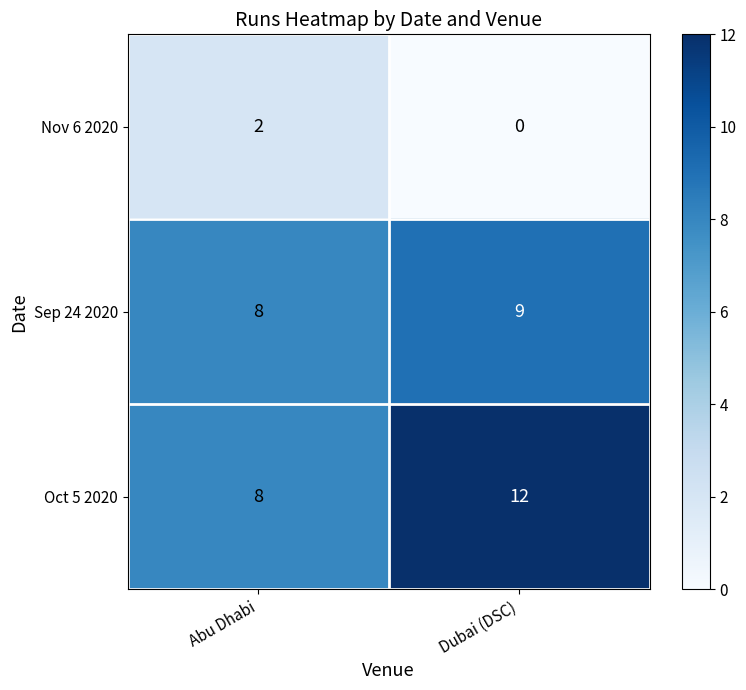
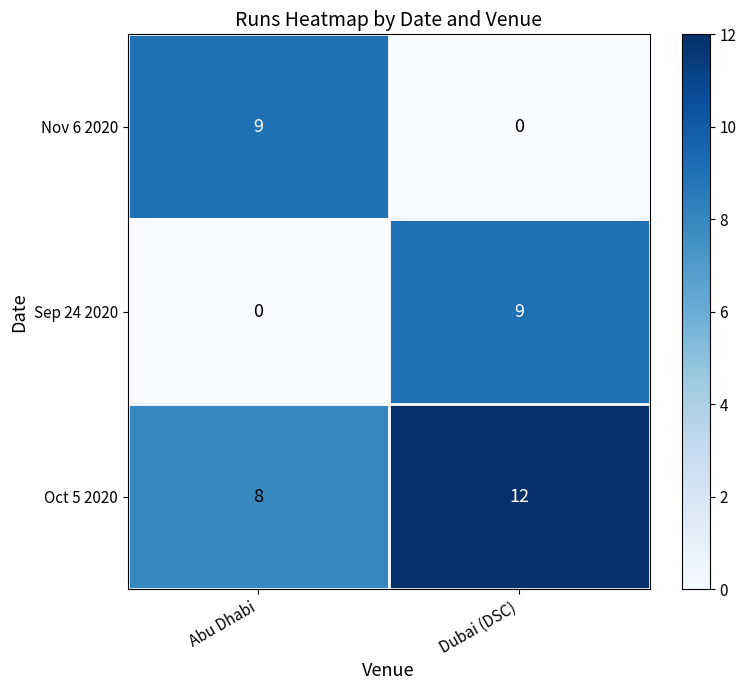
Nov 6 2020, Abu Dhabi: 2 -> 9
Sep 24 2020, Abu Dhabi: 8 -> 0
